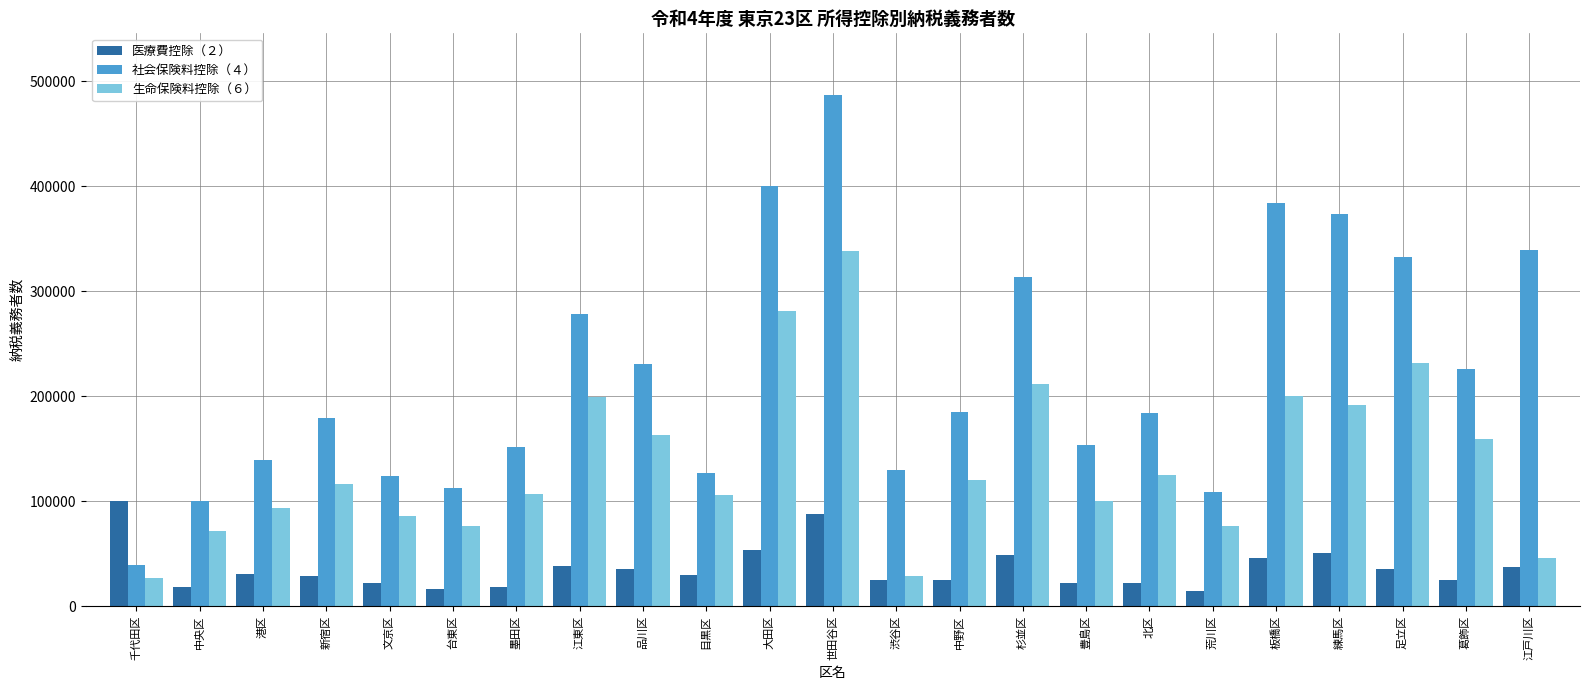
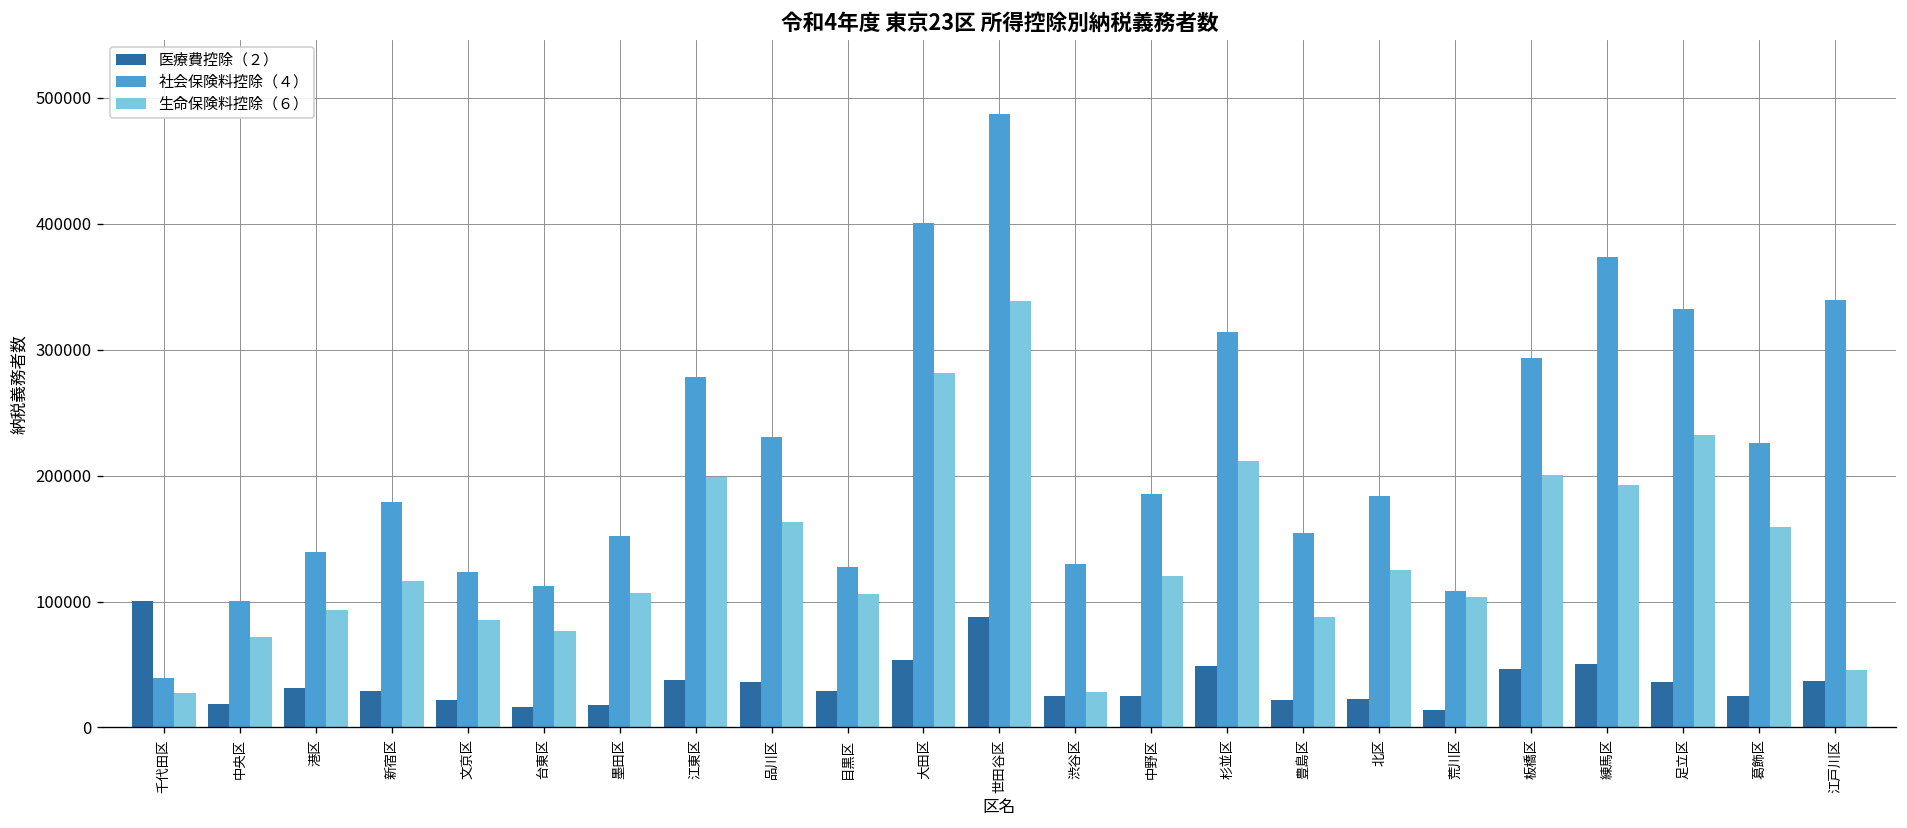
生命保険料控除（６）, 豊島区: 100000 -> 87000
生命保険料控除（６）, 荒川区: 76000 -> 104000
社会保険料控除（４）, 板橋区: 384000 -> 294000
